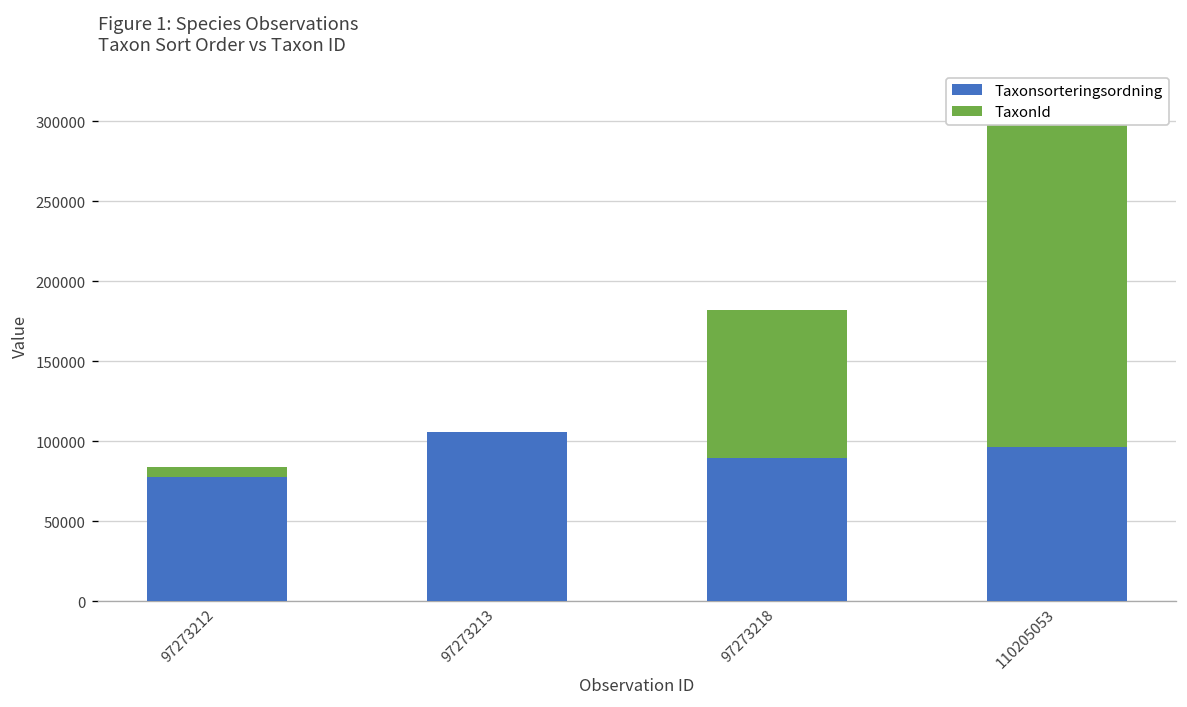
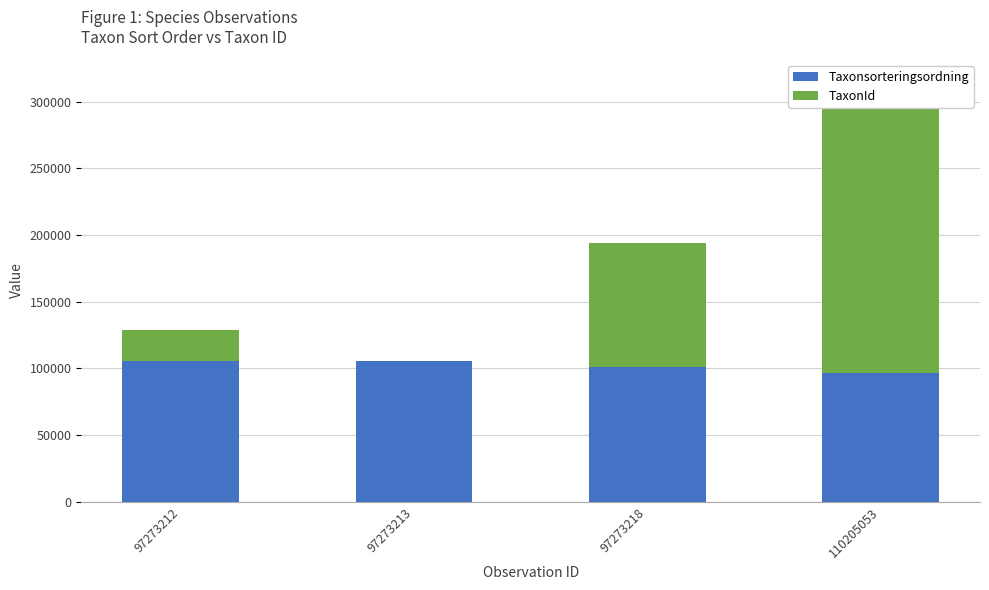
Taxonsorteringsordning, 97273212: 78000 -> 106000
TaxonId, 97273212: 6000 -> 23000
Taxonsorteringsordning, 97273218: 89000 -> 101000
